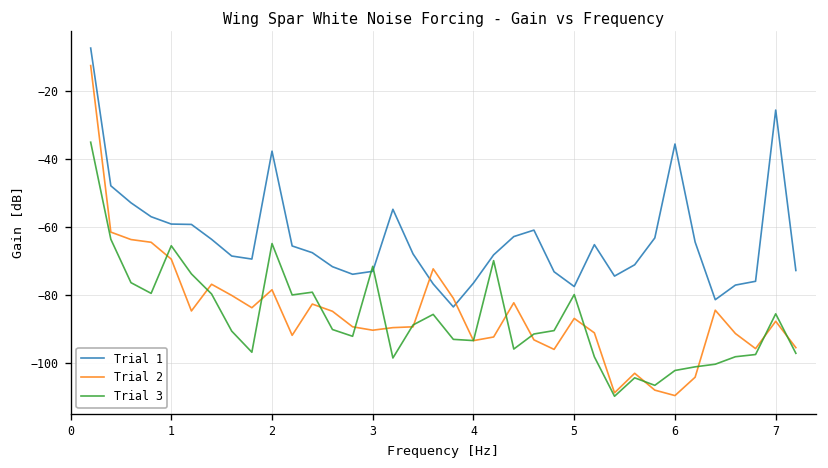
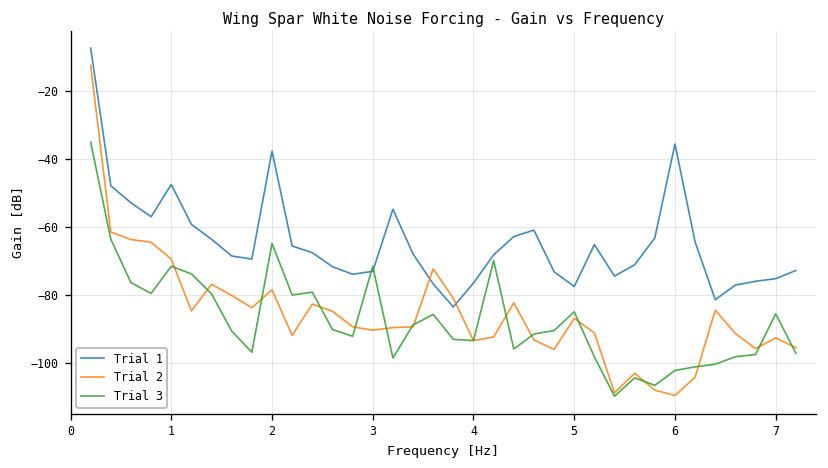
Trial 1, 1: -59 -> -47
Trial 3, 1: -65 -> -72
Trial 3, 5: -80 -> -85
Trial 1, 7: -26 -> -75
Trial 2, 7: -88 -> -93
